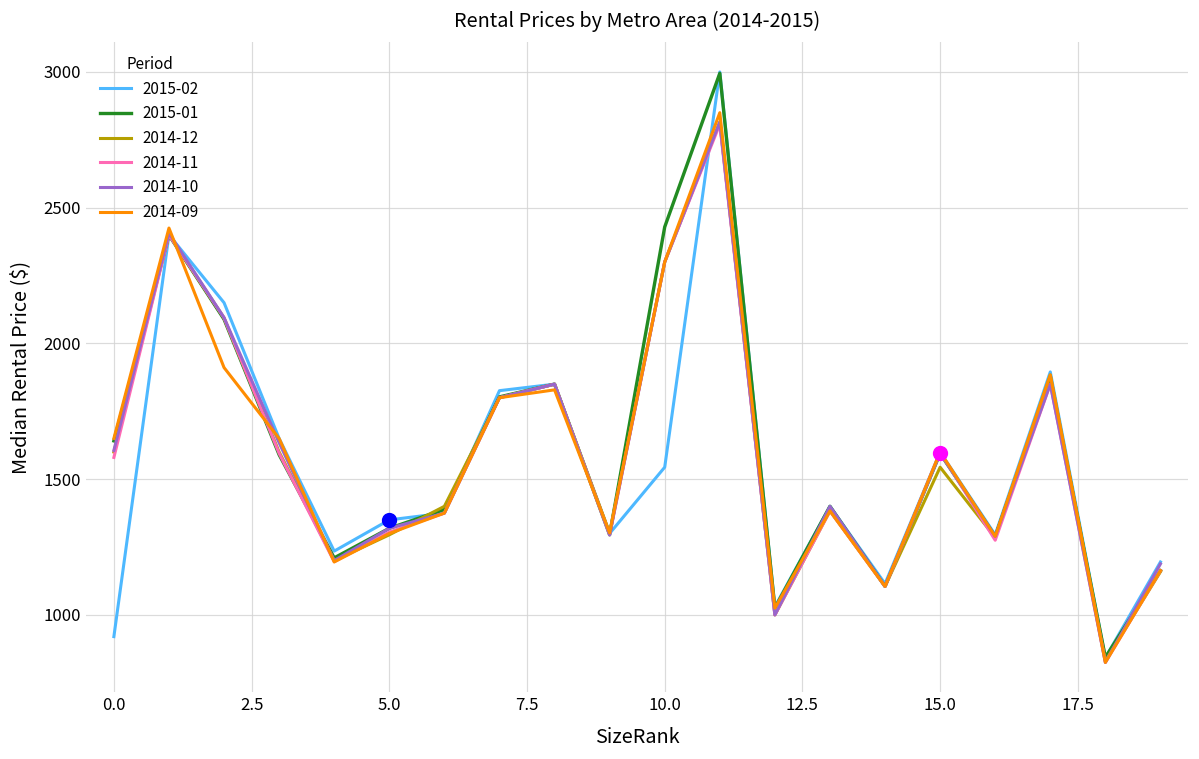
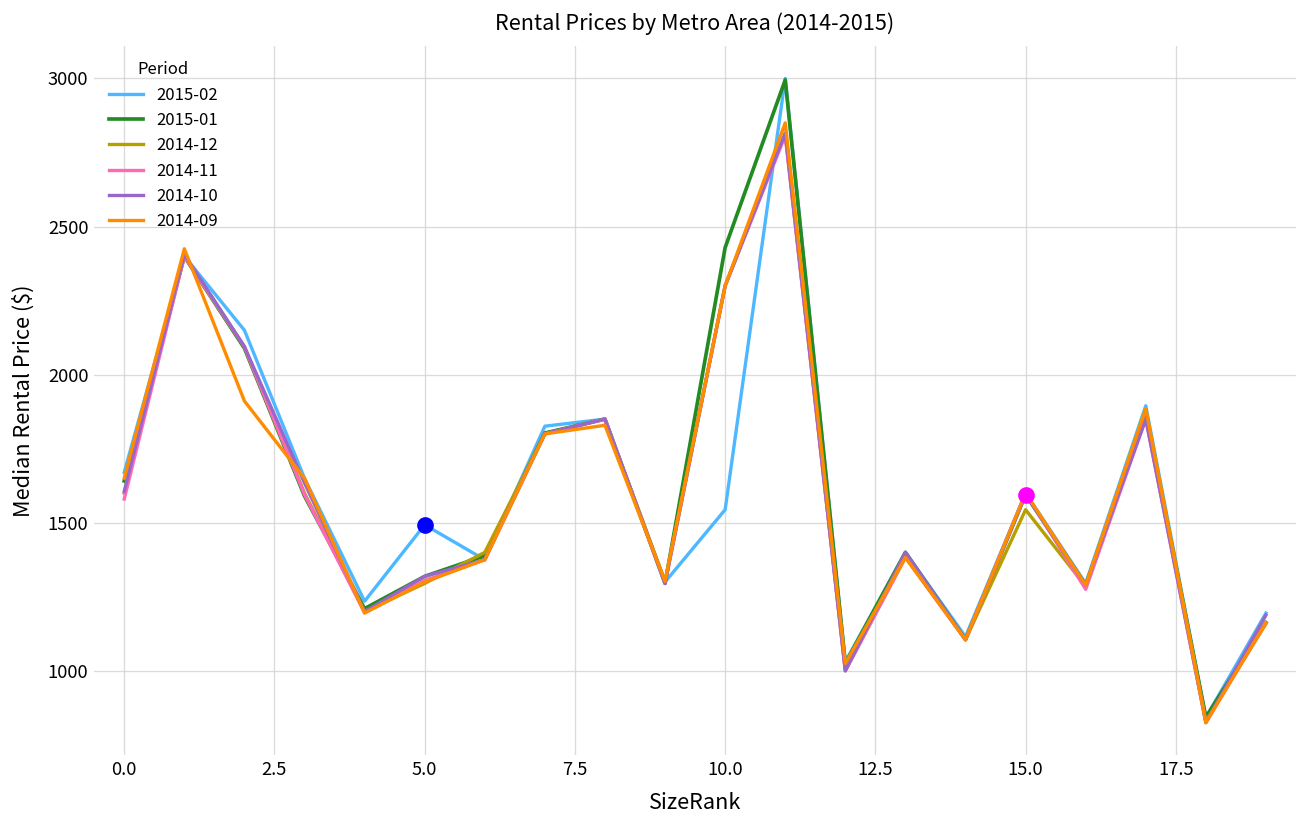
2015-02, 0.0: 920 -> 1670
2015-02, 5.0: 1350 -> 1490
